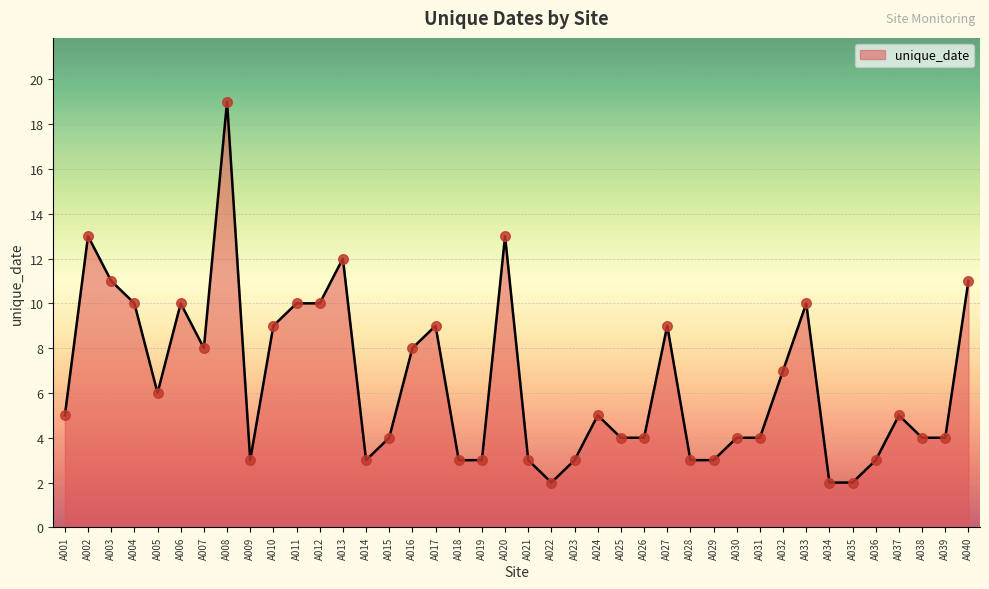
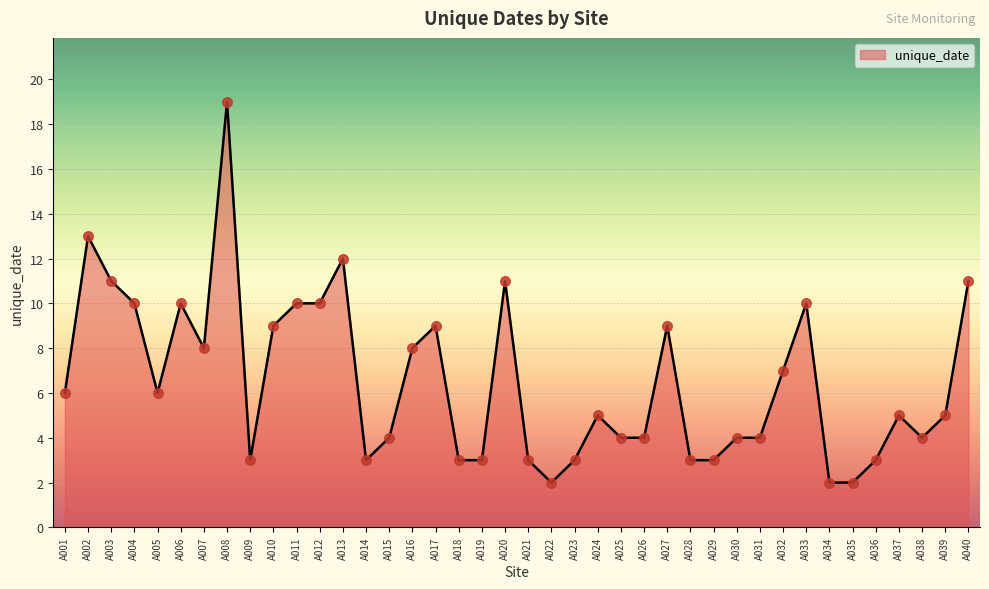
A001: 5 -> 6
A020: 13 -> 11
A039: 4 -> 5
